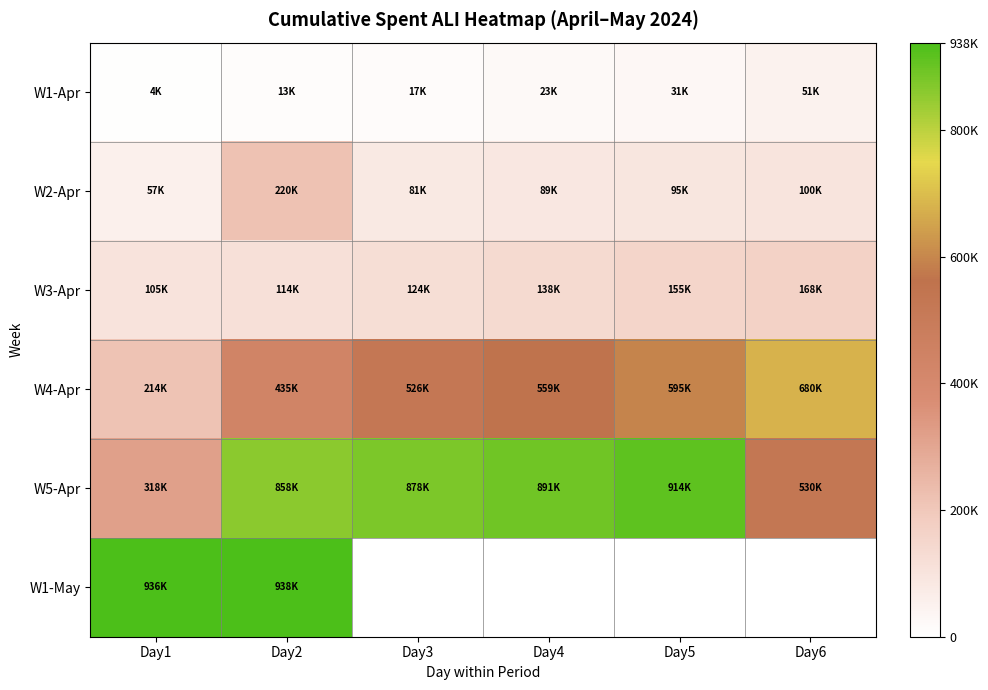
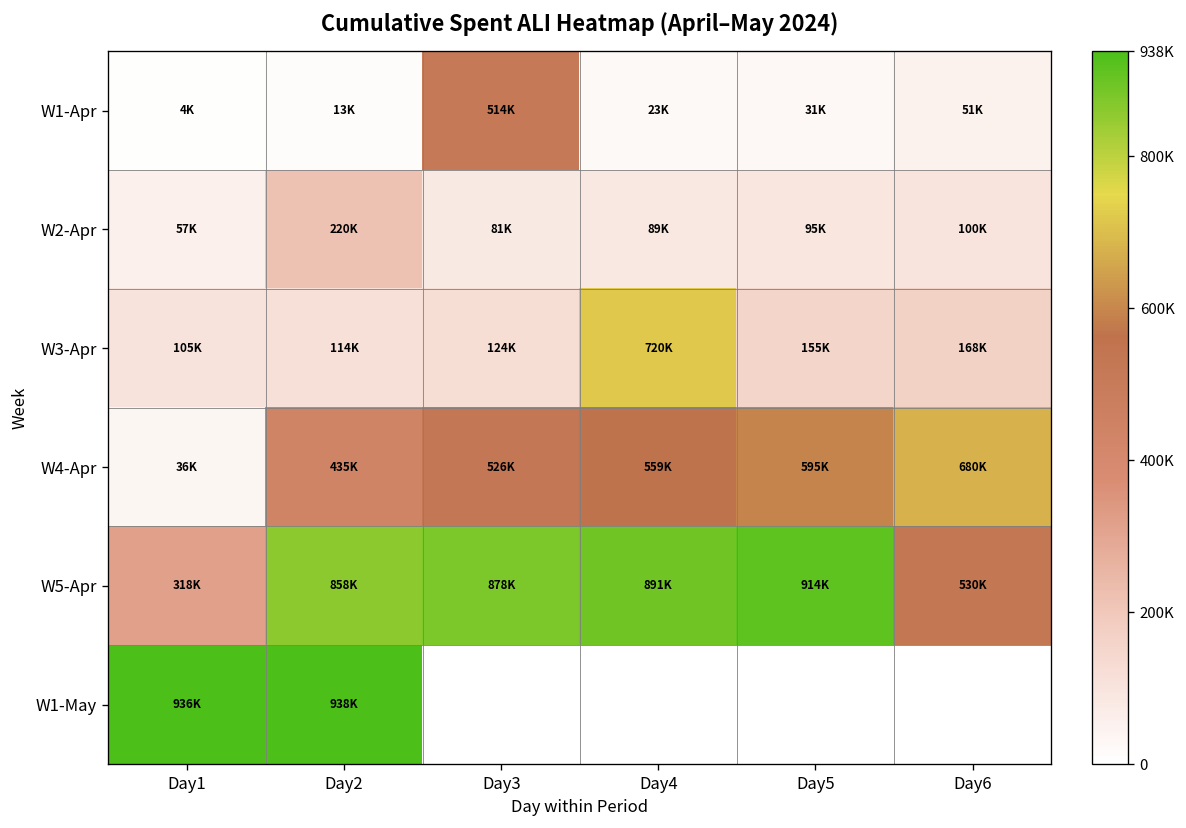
W1-Apr, Day3: 17K -> 514K
W3-Apr, Day4: 138K -> 720K
W4-Apr, Day1: 214K -> 36K
